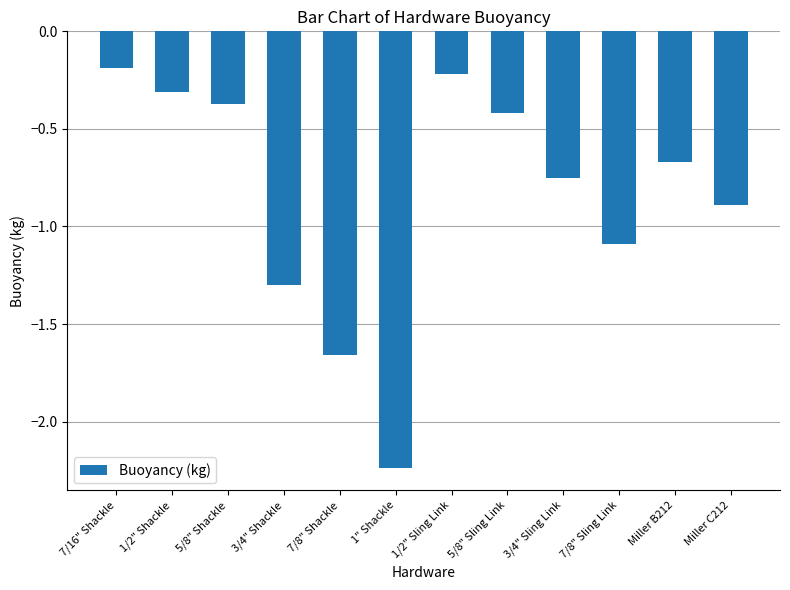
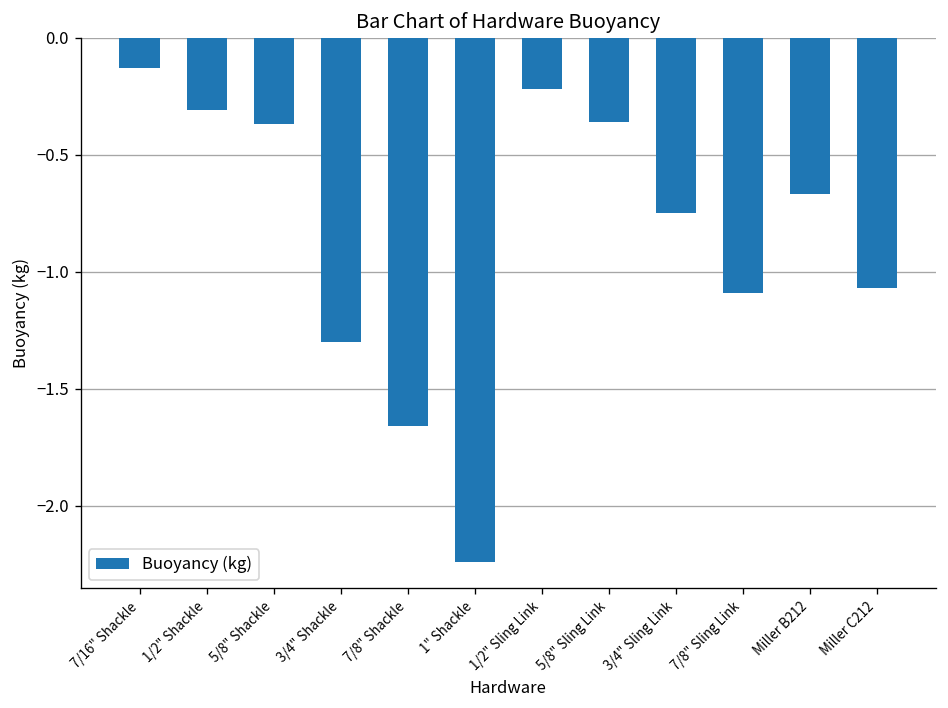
7/16" Shackle: -0.19 -> -0.13
5/8" Sling Link: -0.42 -> -0.36
Miller C212: -0.89 -> -1.07
